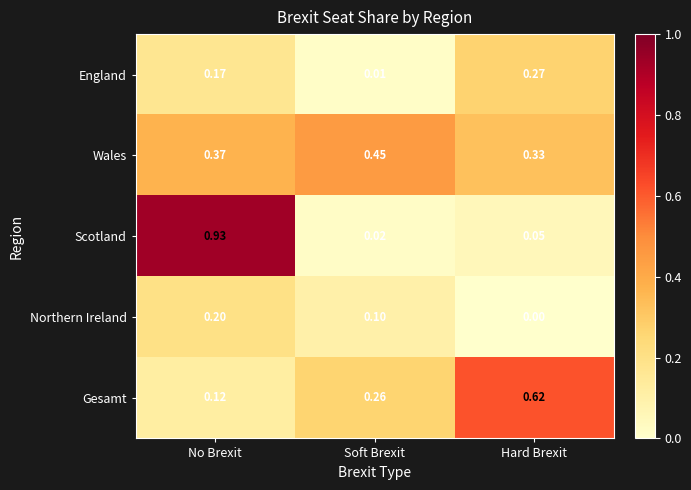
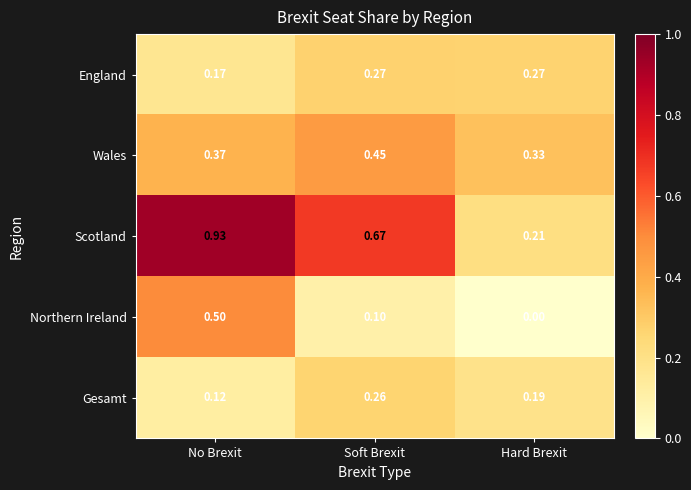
England, Soft Brexit: 0.01 -> 0.27
Scotland, Soft Brexit: 0.02 -> 0.67
Scotland, Hard Brexit: 0.05 -> 0.21
Northern Ireland, No Brexit: 0.20 -> 0.50
Gesamt, Hard Brexit: 0.62 -> 0.19
